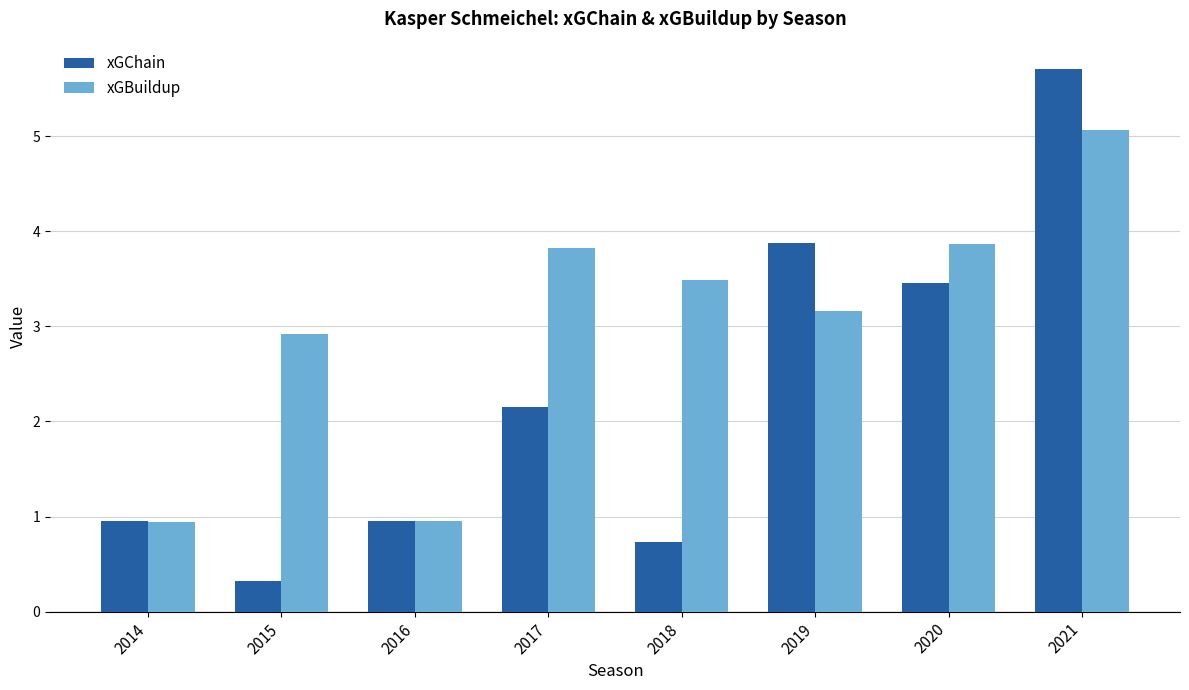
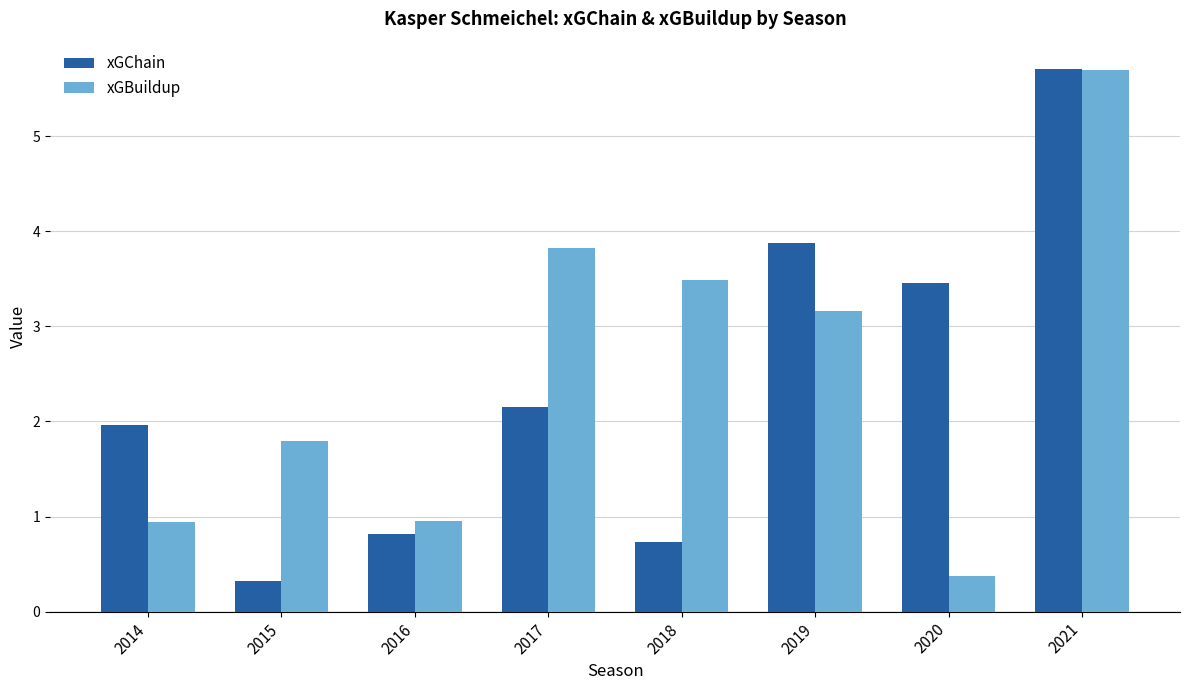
xGChain, 2014: 1.0 -> 2.0
xGBuildup, 2015: 2.9 -> 1.8
xGChain, 2016: 1.0 -> 0.8
xGBuildup, 2020: 3.9 -> 0.4
xGBuildup, 2021: 5.1 -> 5.7
